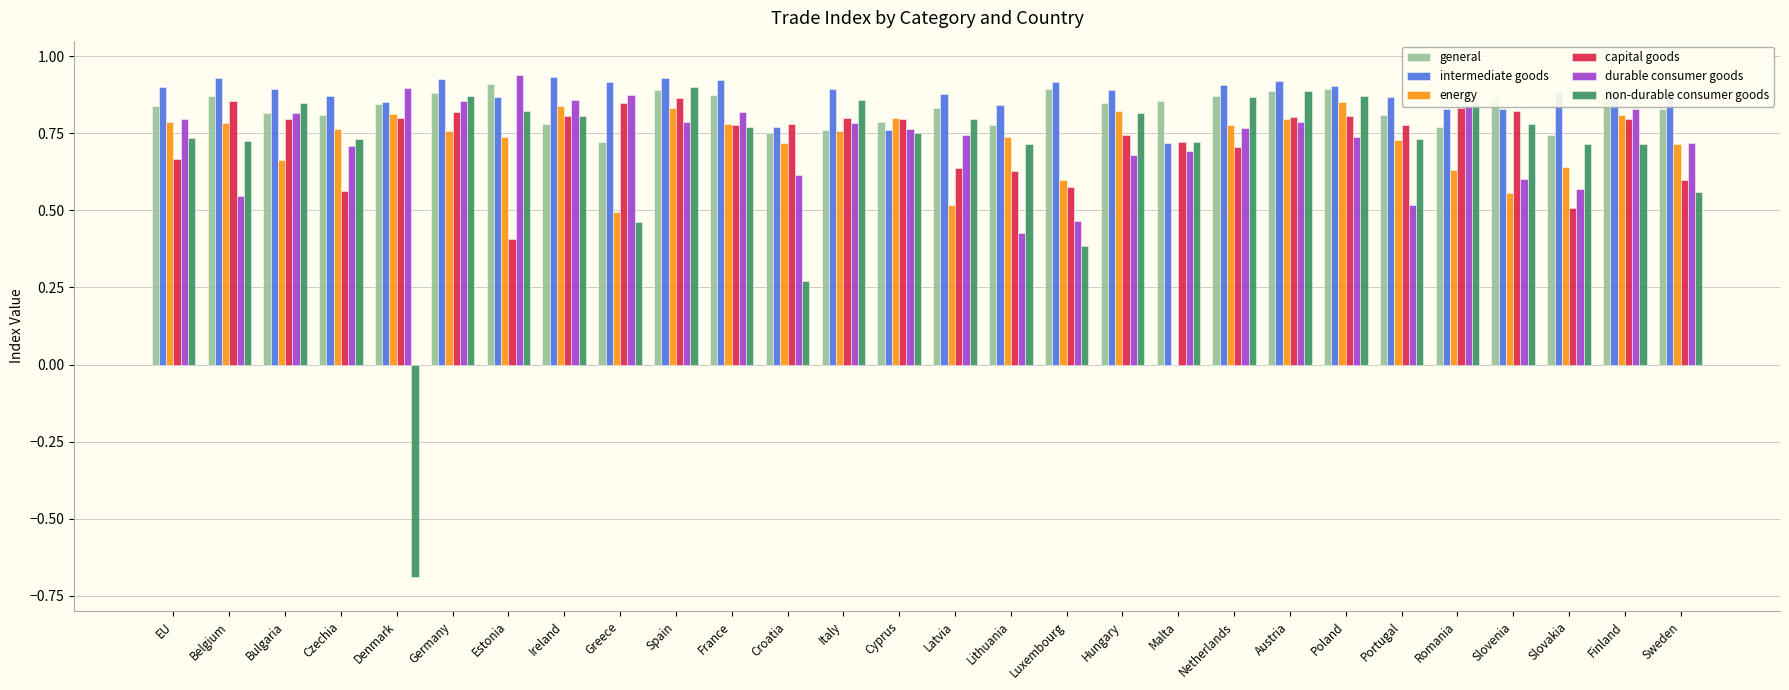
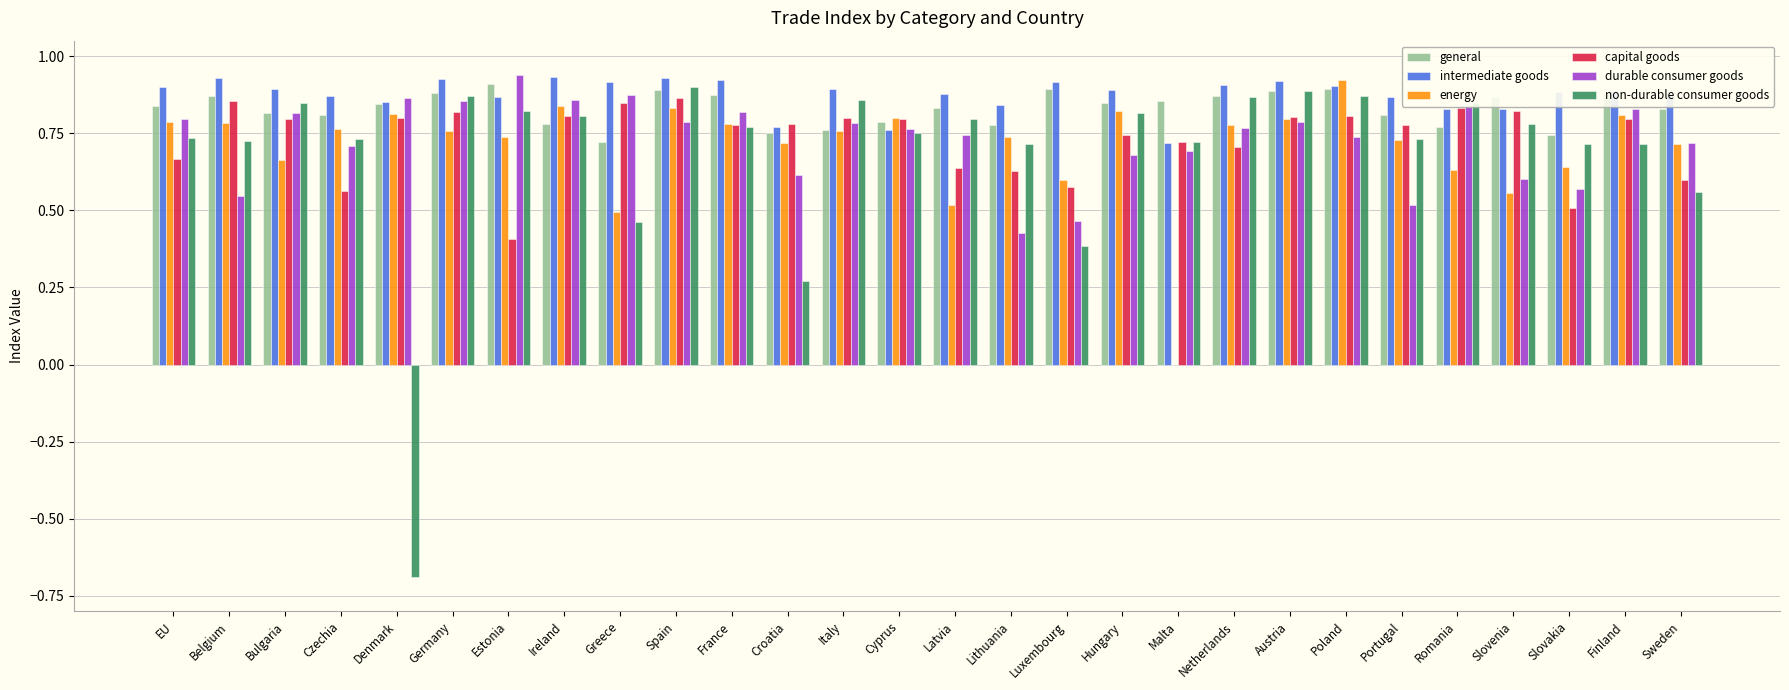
durable consumer goods, Denmark: 0.90 -> 0.86
energy, Poland: 0.85 -> 0.92
